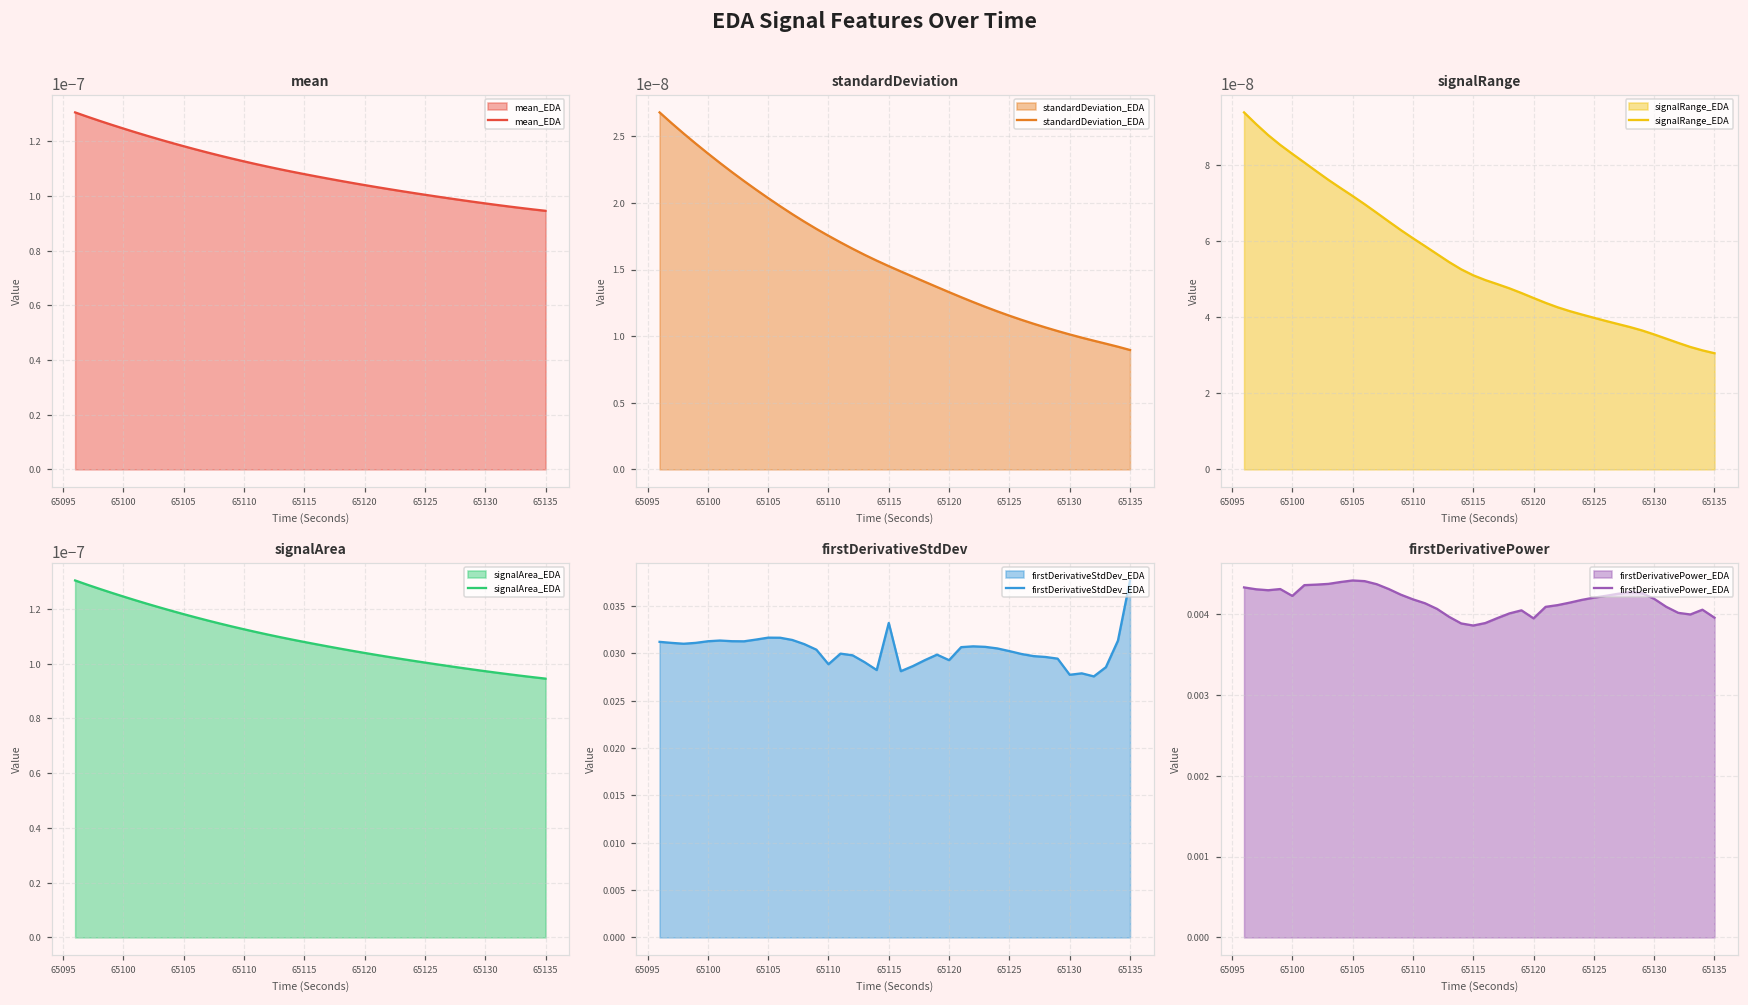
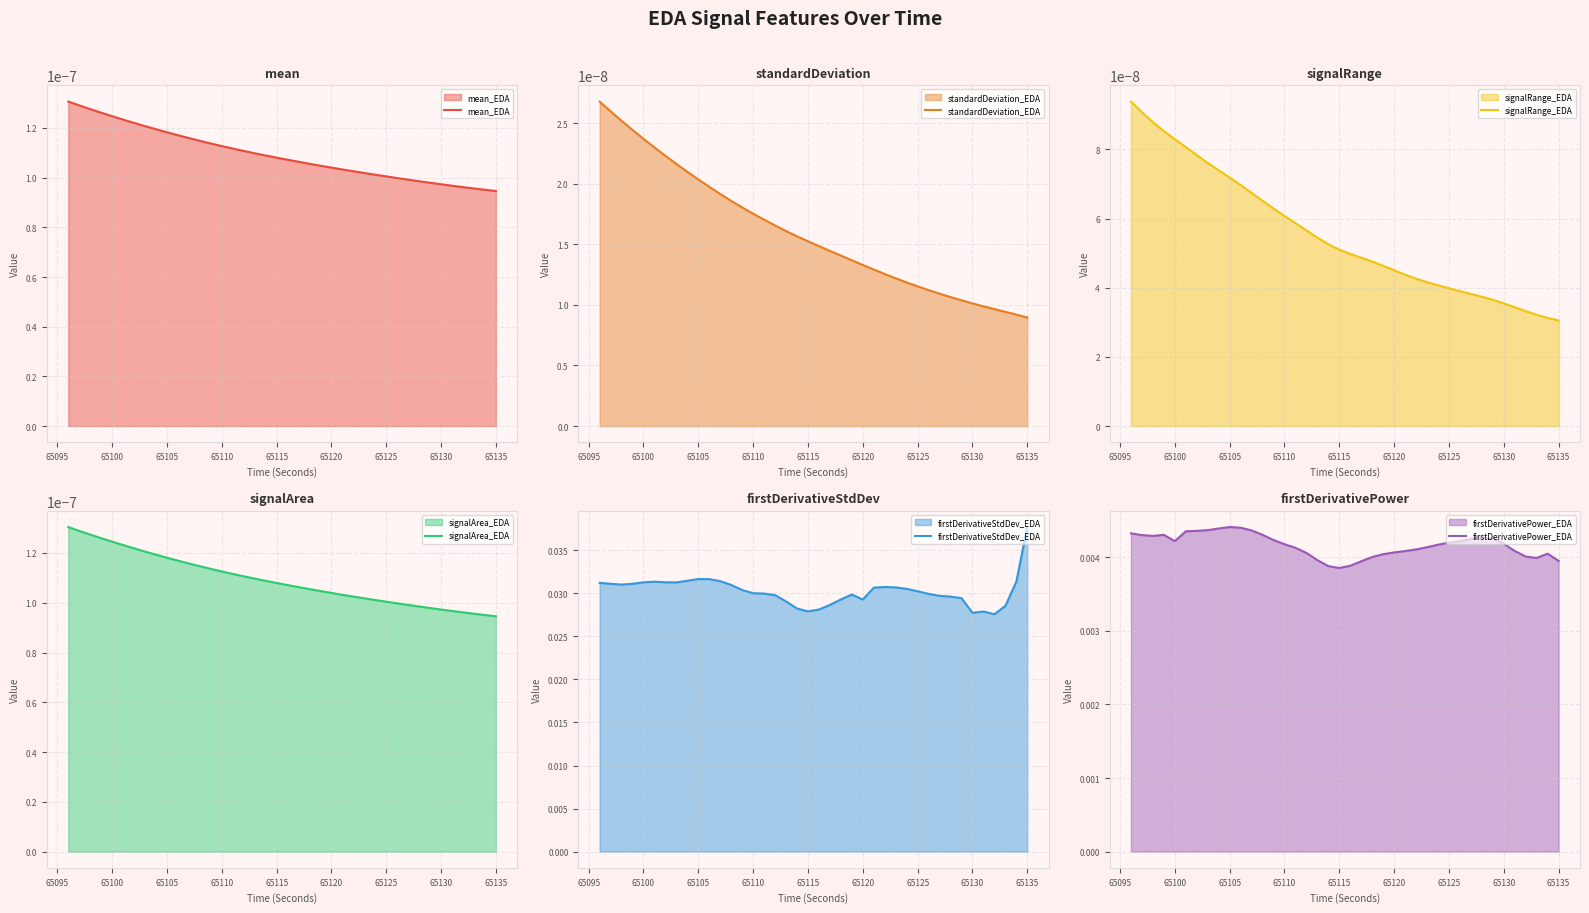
firstDerivativeStdDev, 65110: 0.029 -> 0.030
firstDerivativeStdDev, 65115: 0.033 -> 0.028
firstDerivativePower, 65120: 0.0039 -> 0.0041
